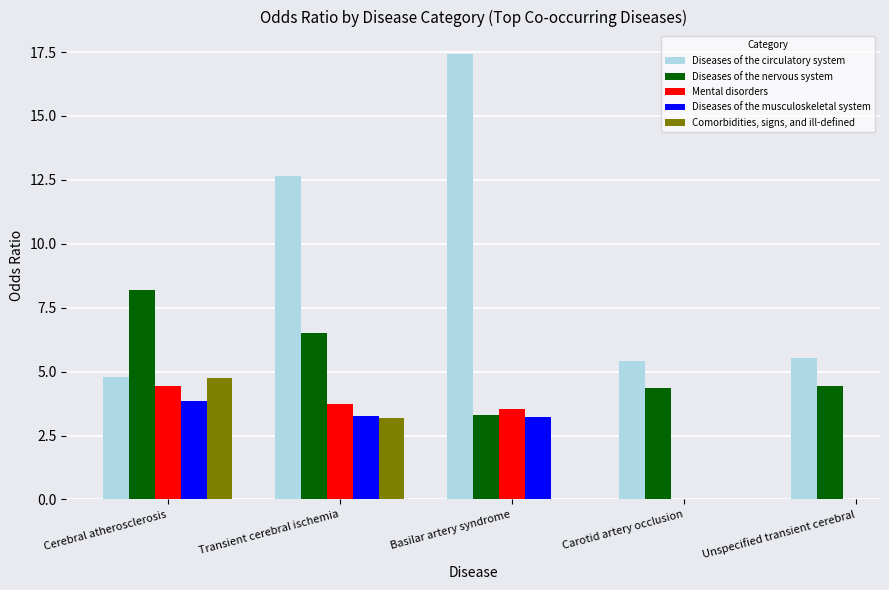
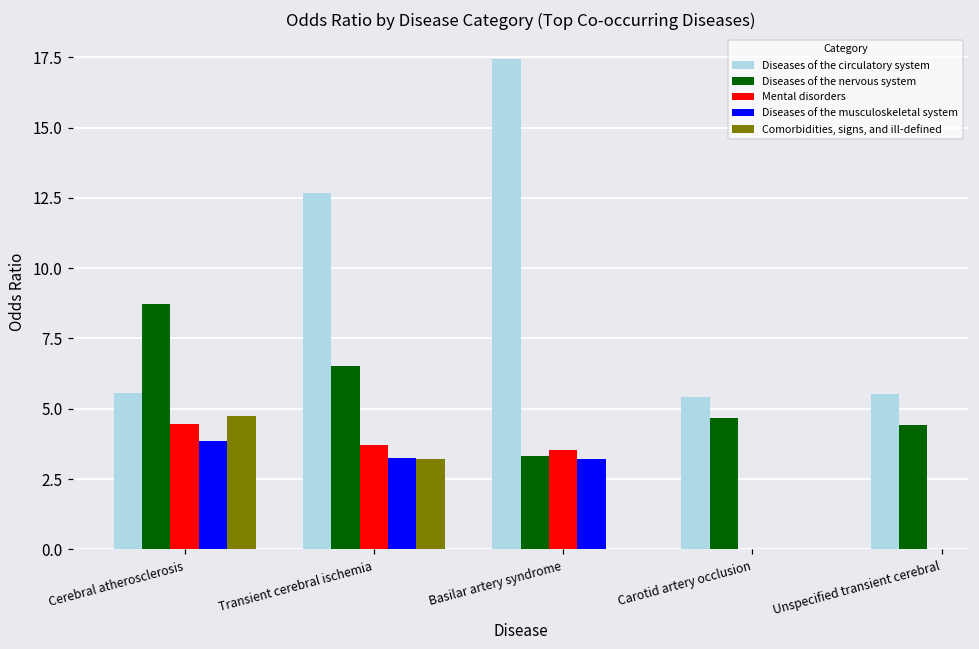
Diseases of the circulatory system, Cerebral atherosclerosis: 4.8 -> 5.6
Diseases of the nervous system, Cerebral atherosclerosis: 8.2 -> 8.7
Diseases of the nervous system, Carotid artery occlusion: 4.4 -> 4.7
